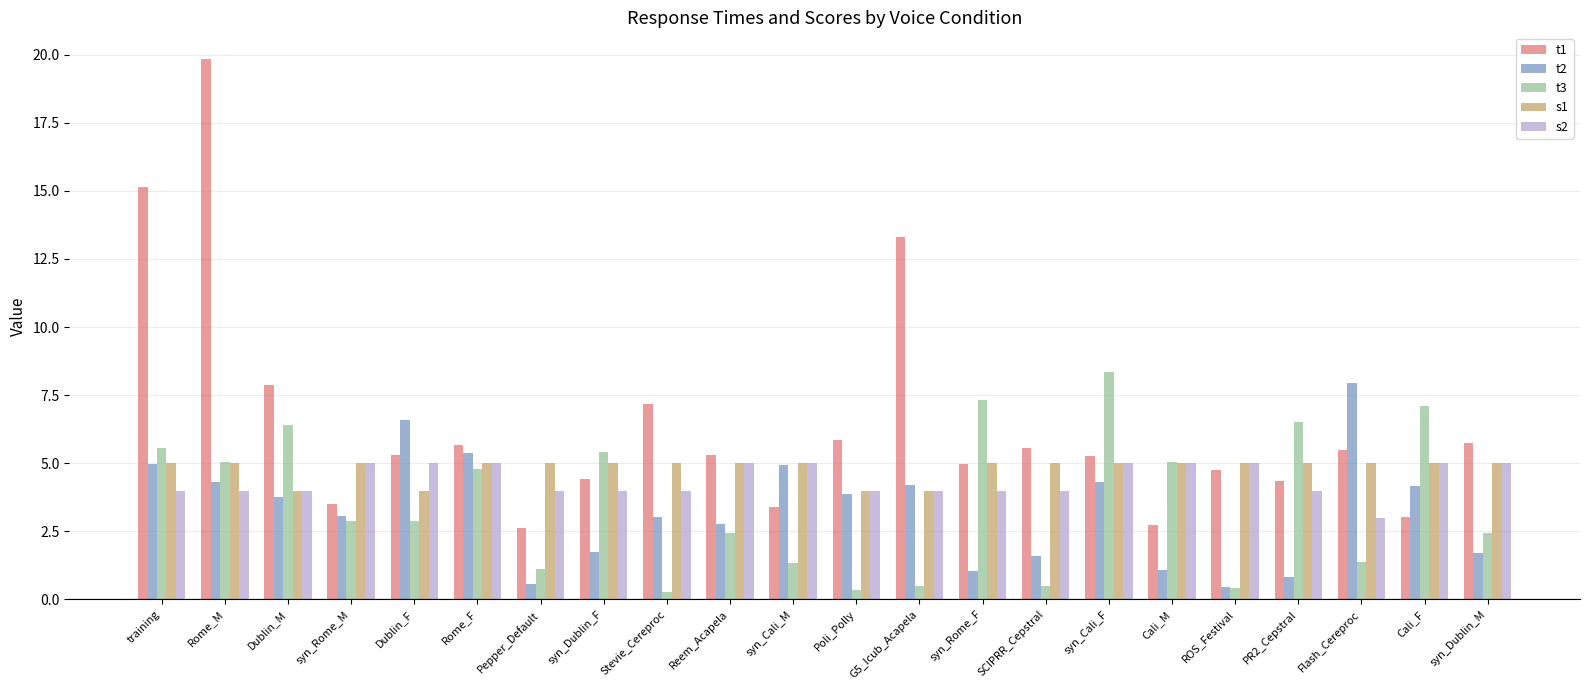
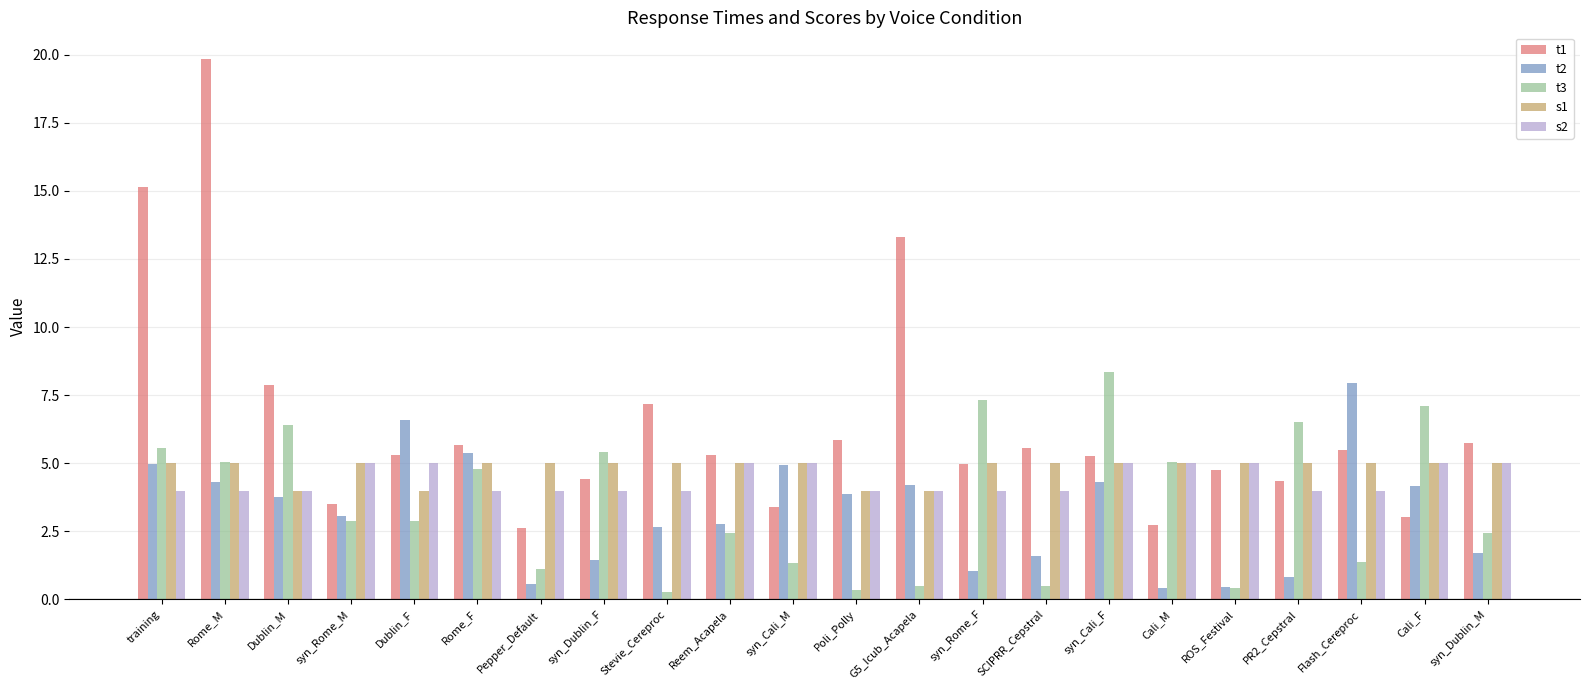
s2, Rome_F: 5 -> 4
t2, syn_Dublin_F: 1.8 -> 1.5
t2, Stevie_Cereproc: 3.0 -> 2.7
t2, Cali_M: 1.1 -> 0.4
s2, Flash_Cereproc: 3 -> 4
